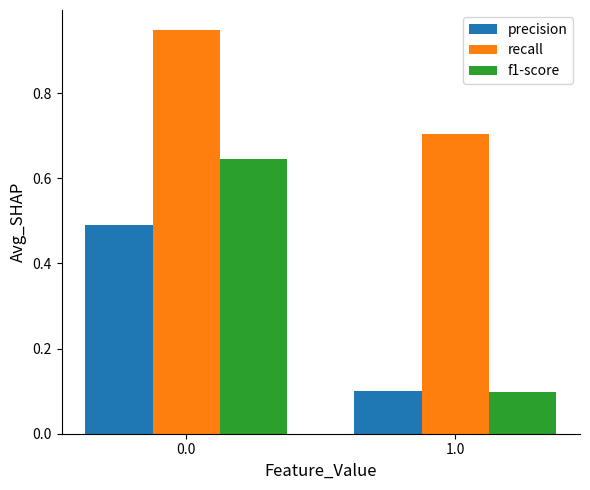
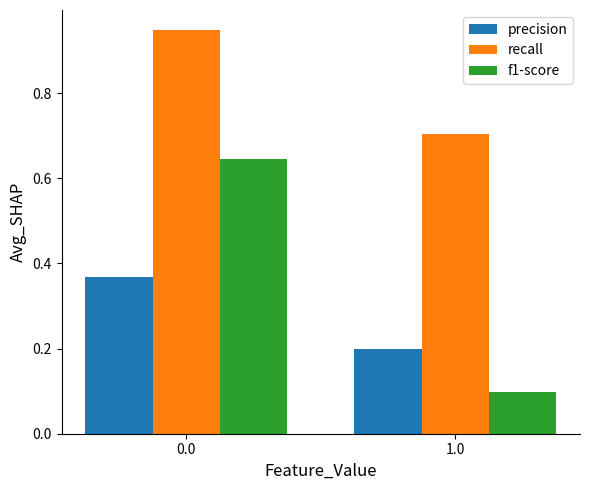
precision, 0.0: 0.49 -> 0.37
precision, 1.0: 0.1 -> 0.2
